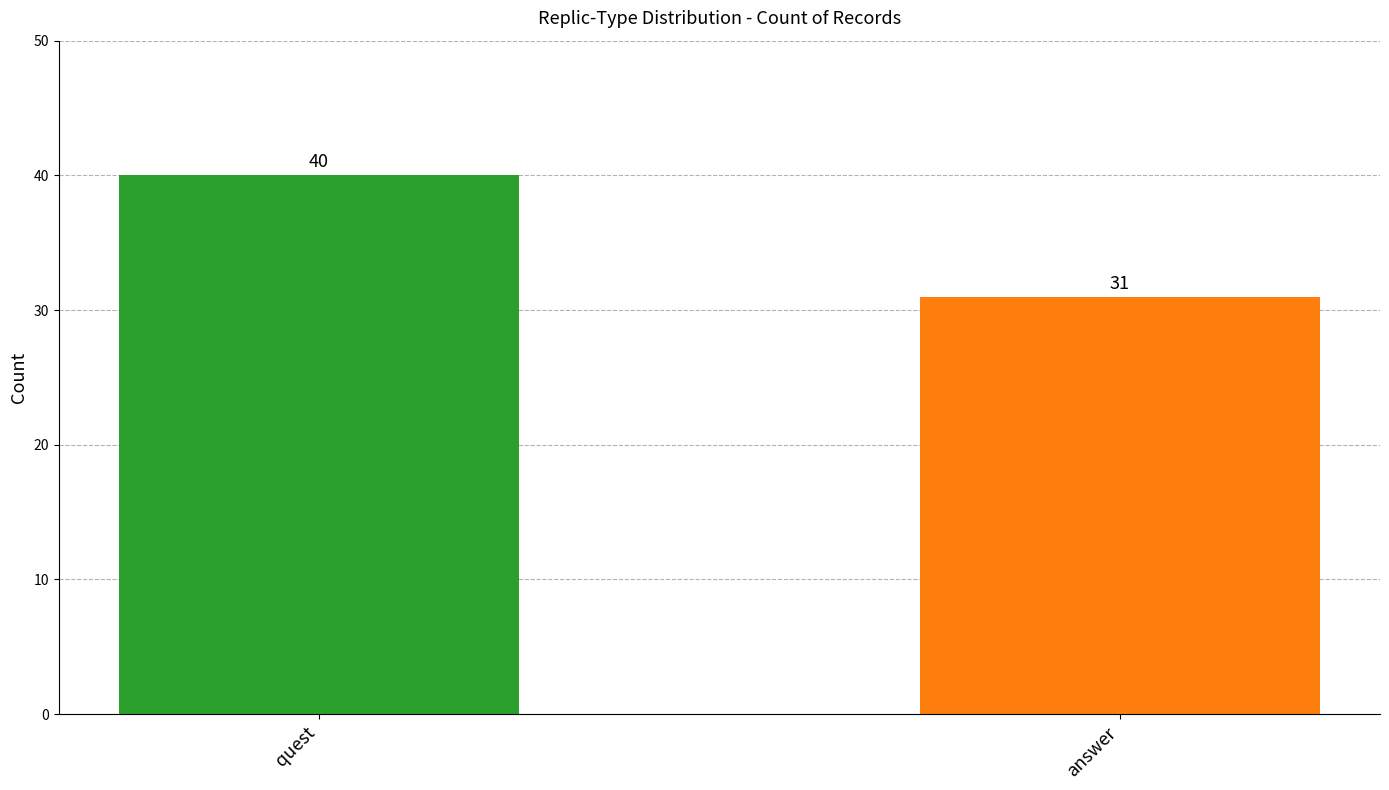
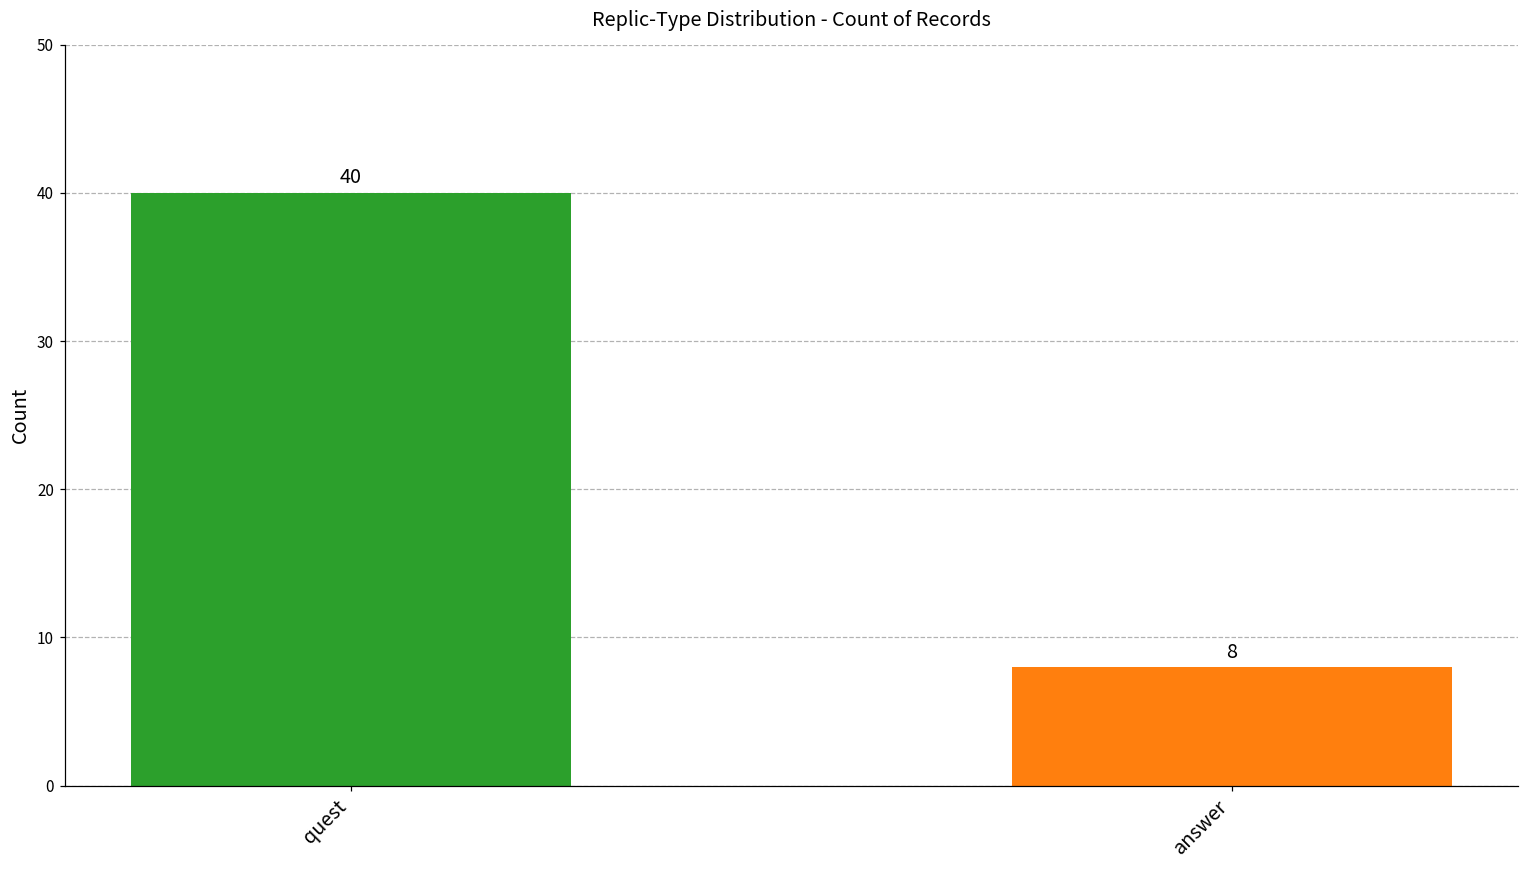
answer: 31 -> 8
